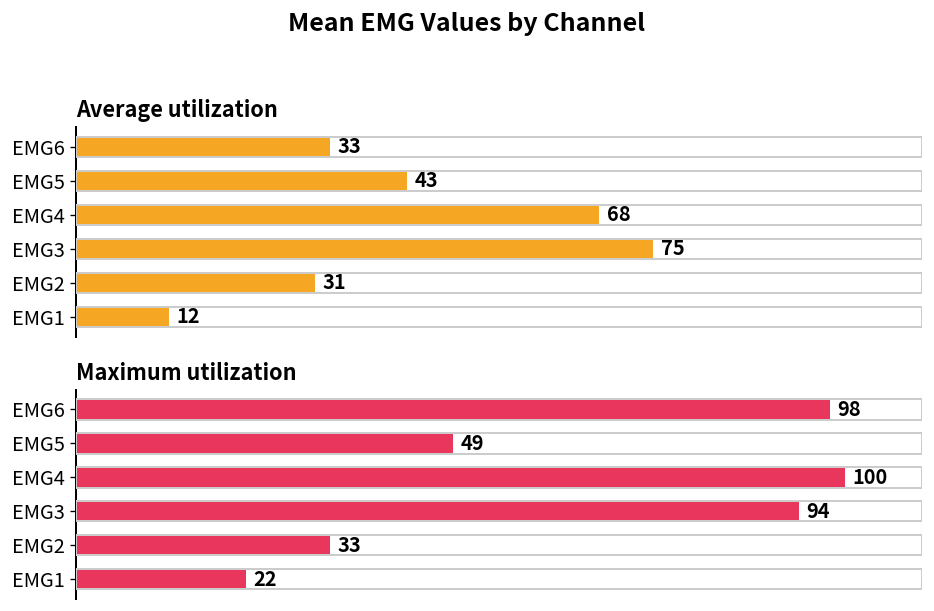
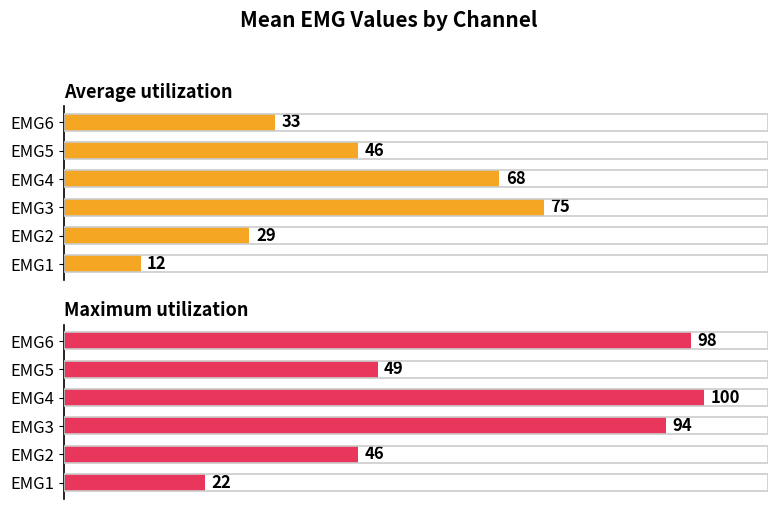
Average utilization, EMG5: 43 -> 46
Average utilization, EMG2: 31 -> 29
Maximum utilization, EMG2: 33 -> 46
